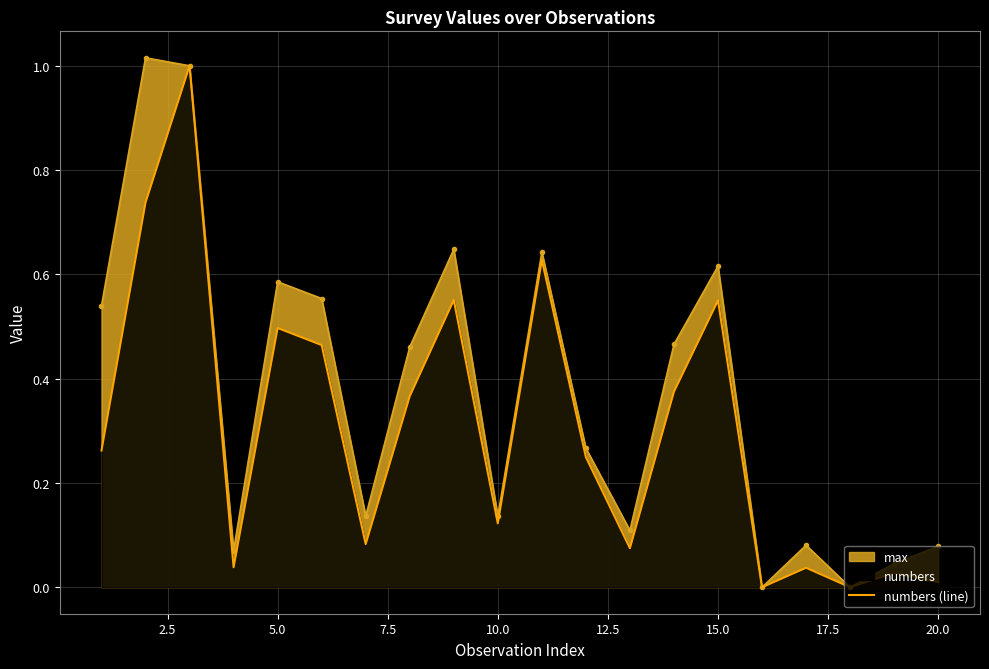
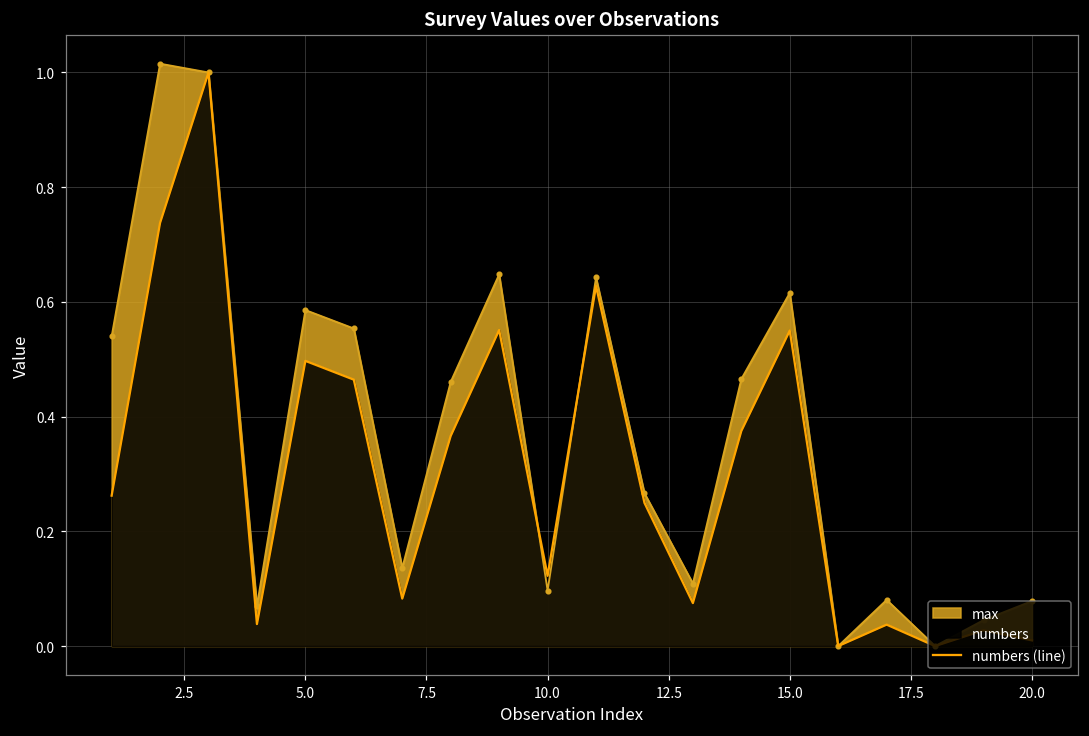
max, 10.0: 0.14 -> 0.10
